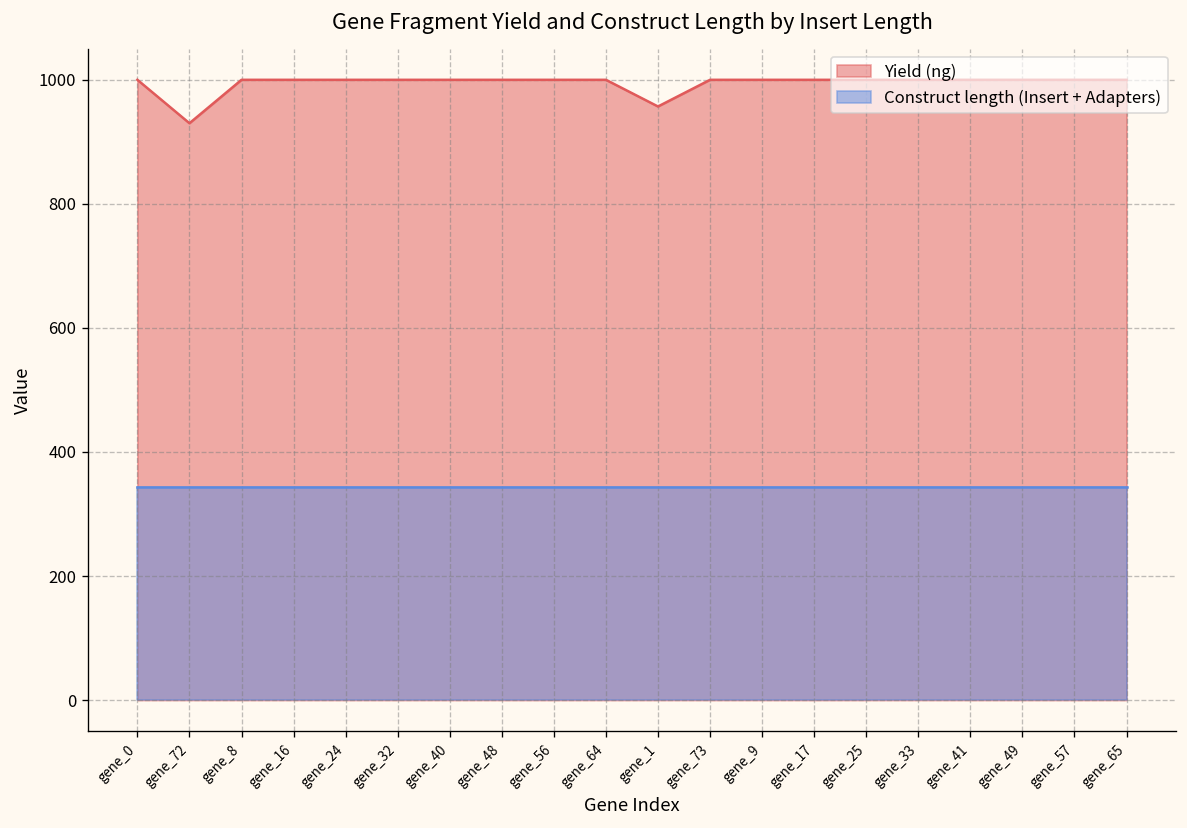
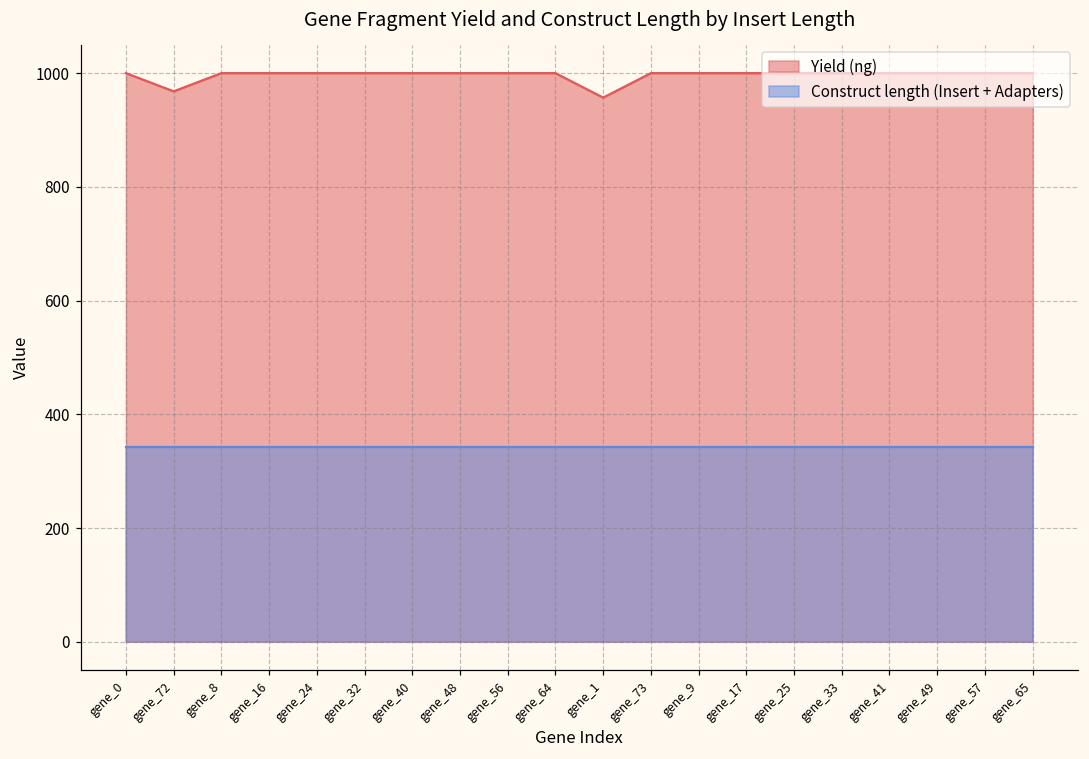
Yield (ng), gene_72: 930 -> 970
